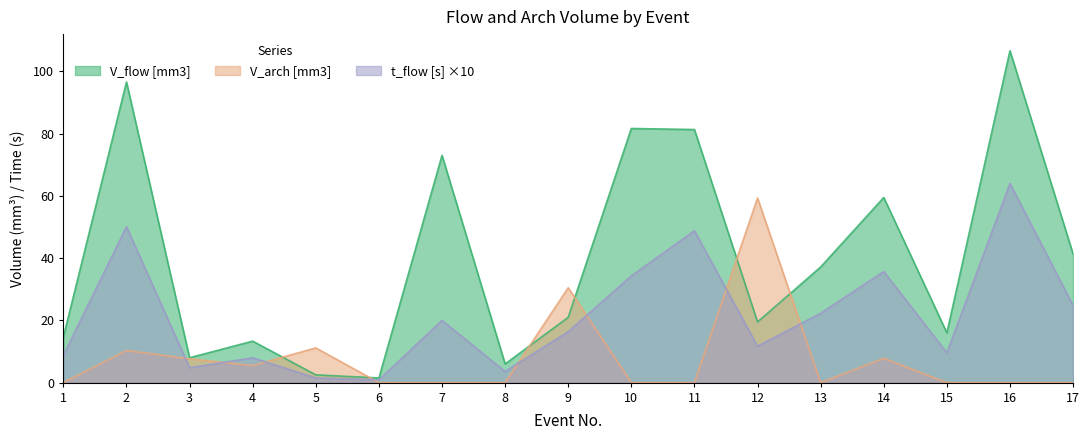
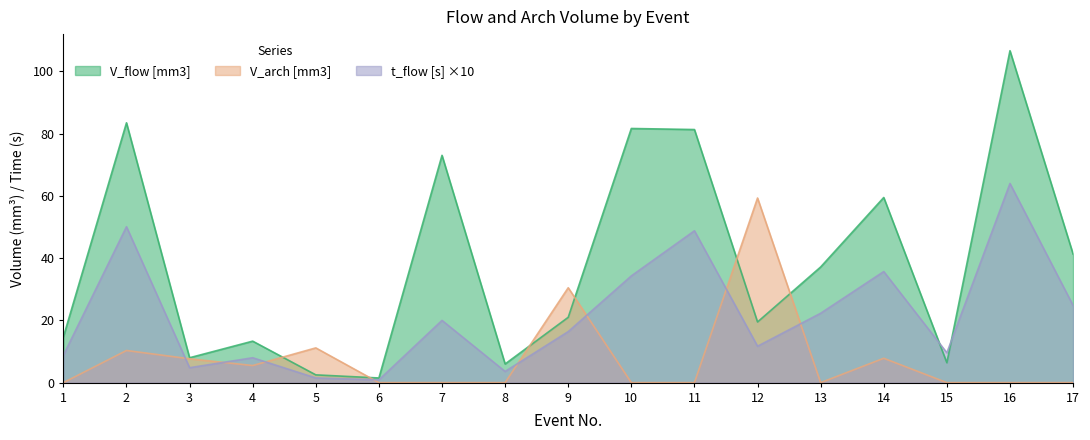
V_flow [mm3], 2: 97 -> 84
V_flow [mm3], 15: 16 -> 6
